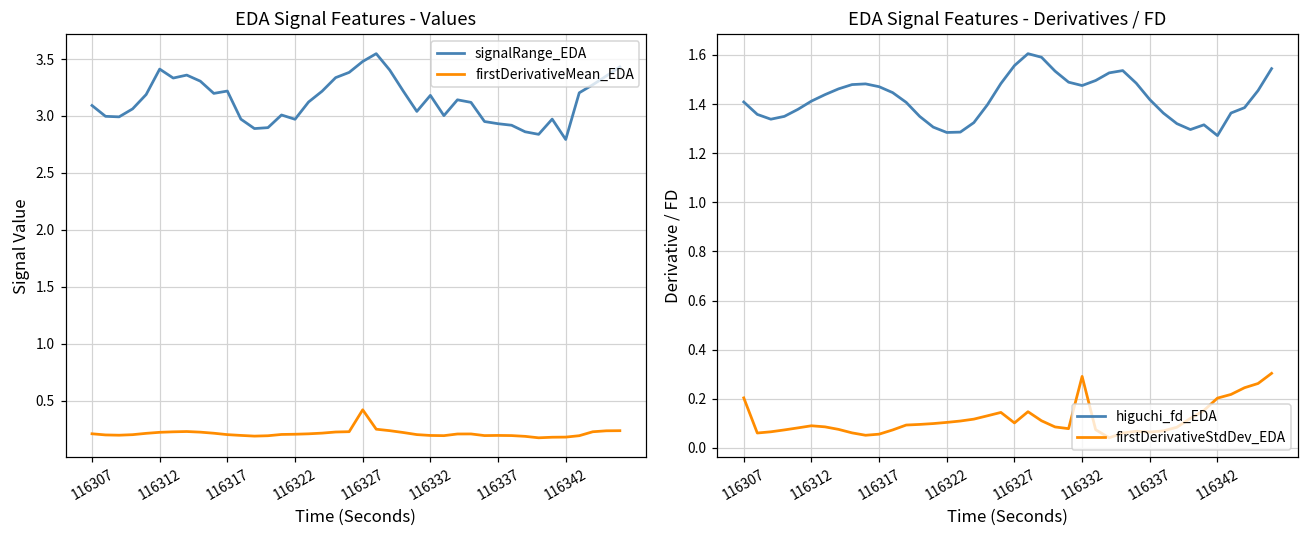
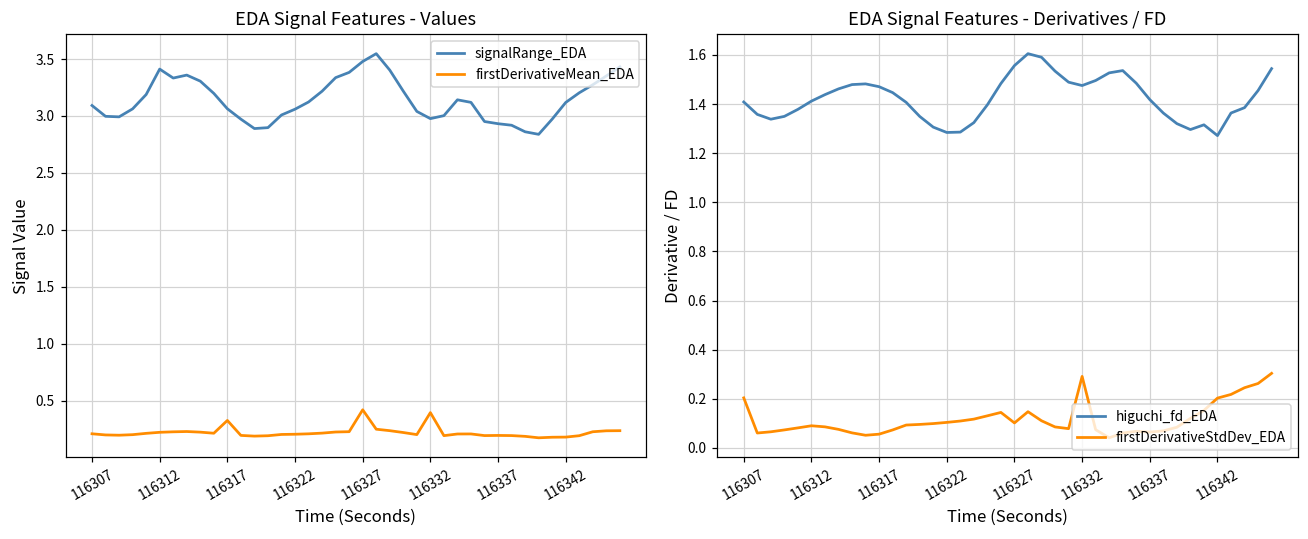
EDA Signal Features - Values, signalRange_EDA, 116317: 3.22 -> 3.06
EDA Signal Features - Values, firstDerivativeMean_EDA, 116317: 0.20 -> 0.33
EDA Signal Features - Values, signalRange_EDA, 116322: 2.97 -> 3.06
EDA Signal Features - Values, signalRange_EDA, 116332: 3.18 -> 2.98
EDA Signal Features - Values, firstDerivativeMean_EDA, 116332: 0.19 -> 0.40
EDA Signal Features - Values, signalRange_EDA, 116342: 2.79 -> 3.12
